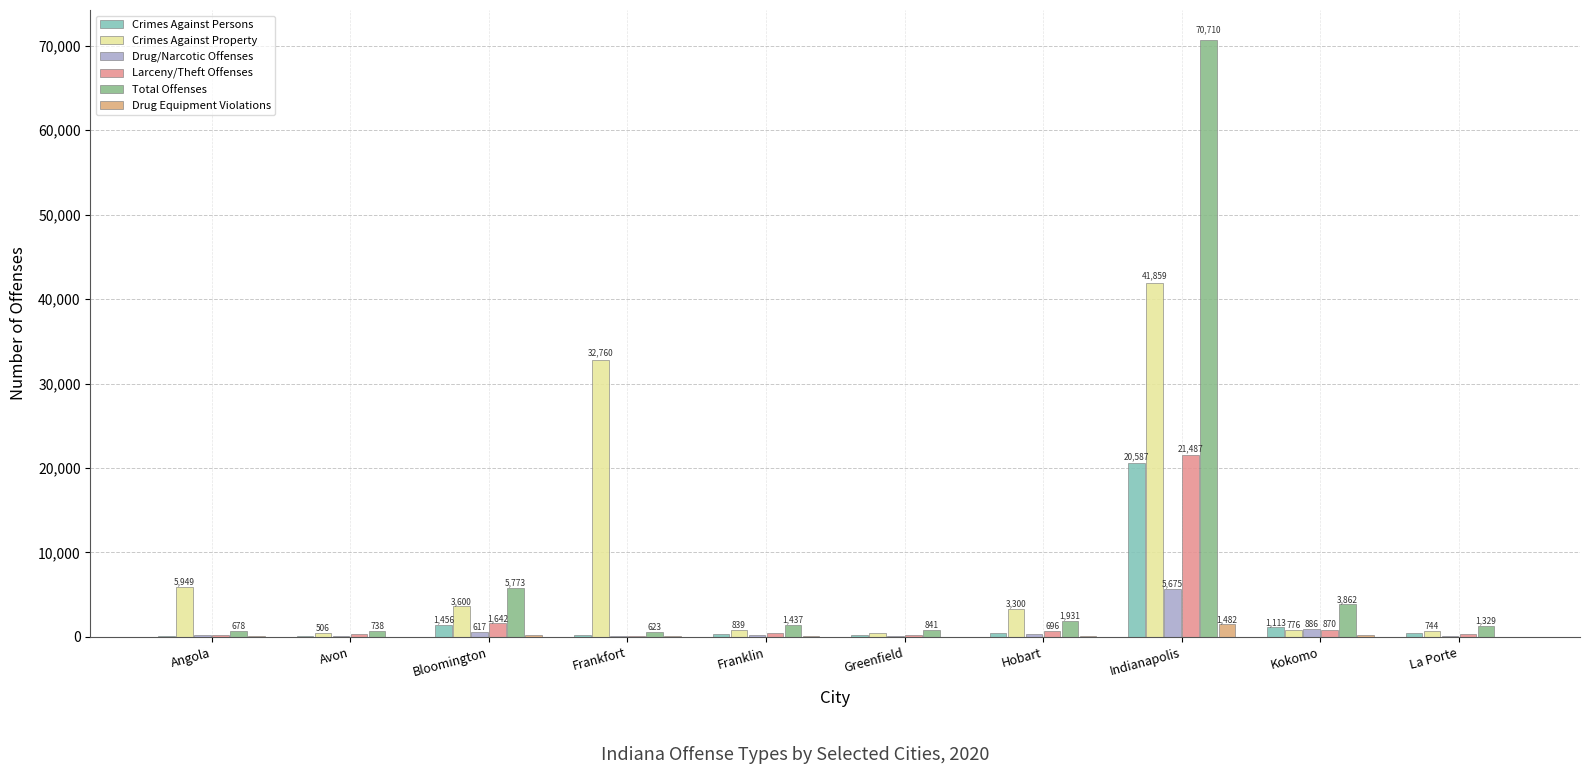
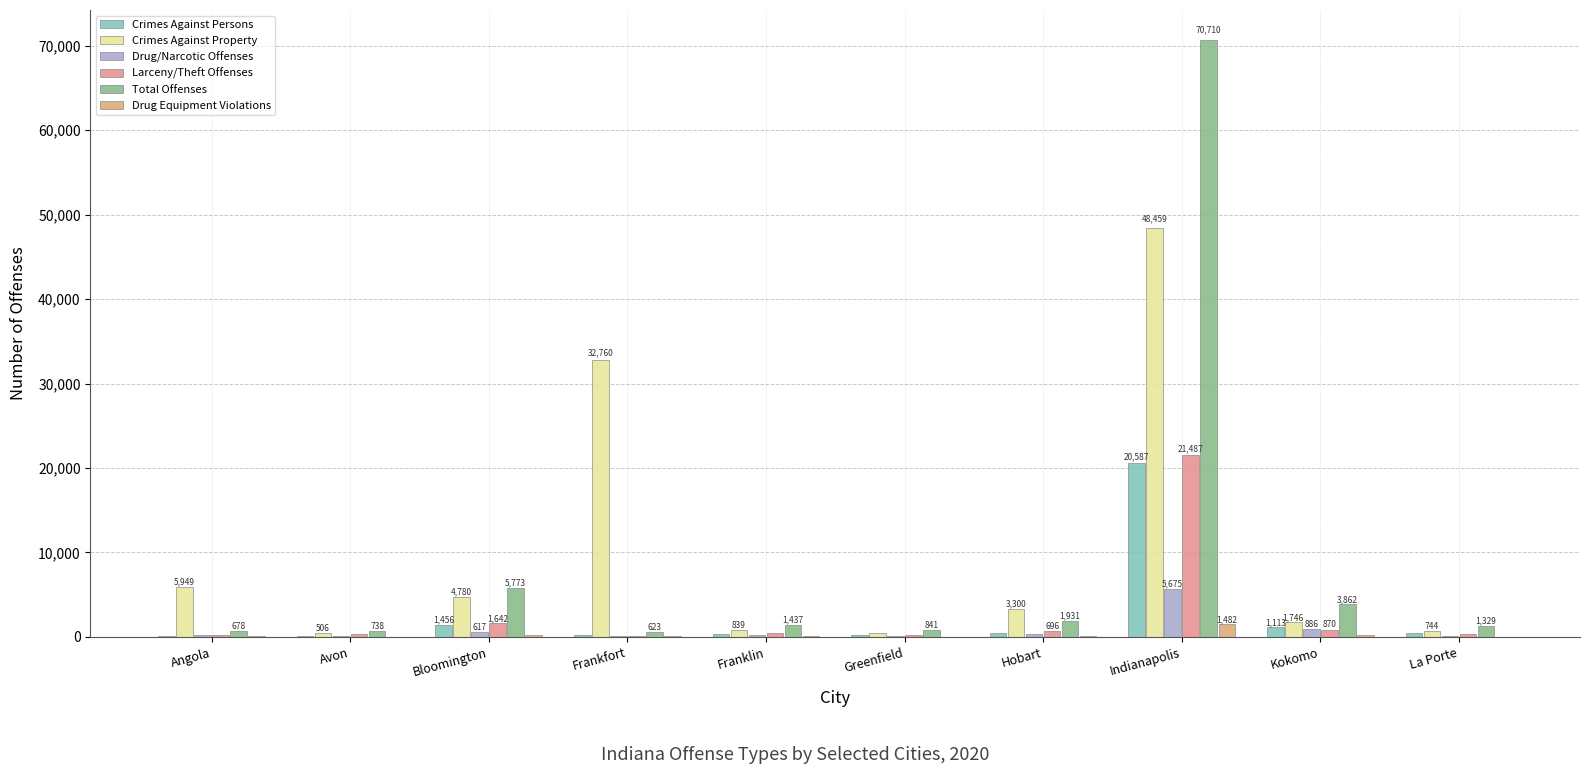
Crimes Against Property, Bloomington: 3,600 -> 4,780
Crimes Against Property, Indianapolis: 41,859 -> 48,459
Crimes Against Property, Kokomo: 776 -> 1,746
